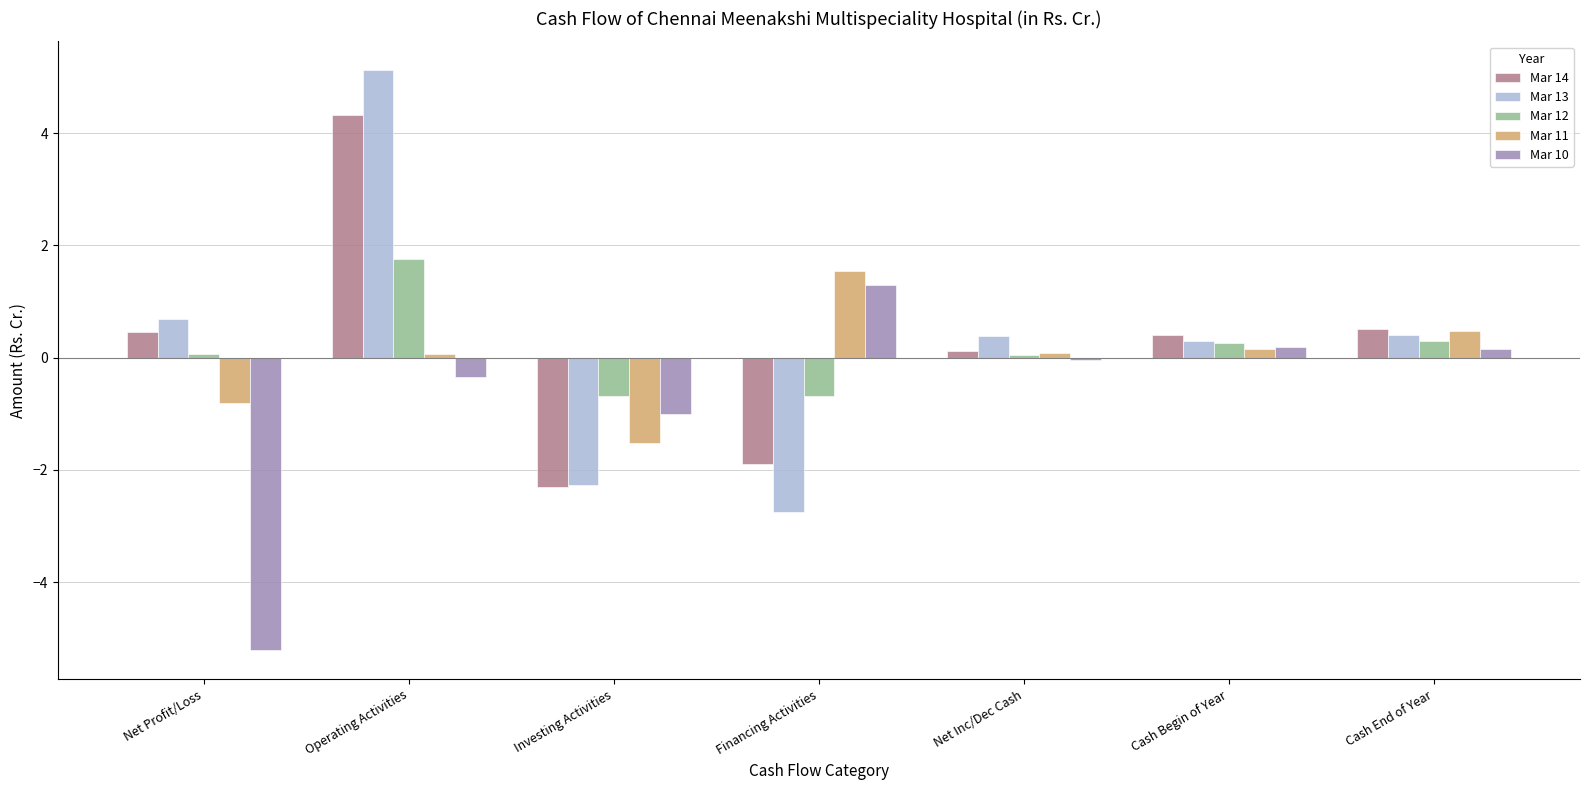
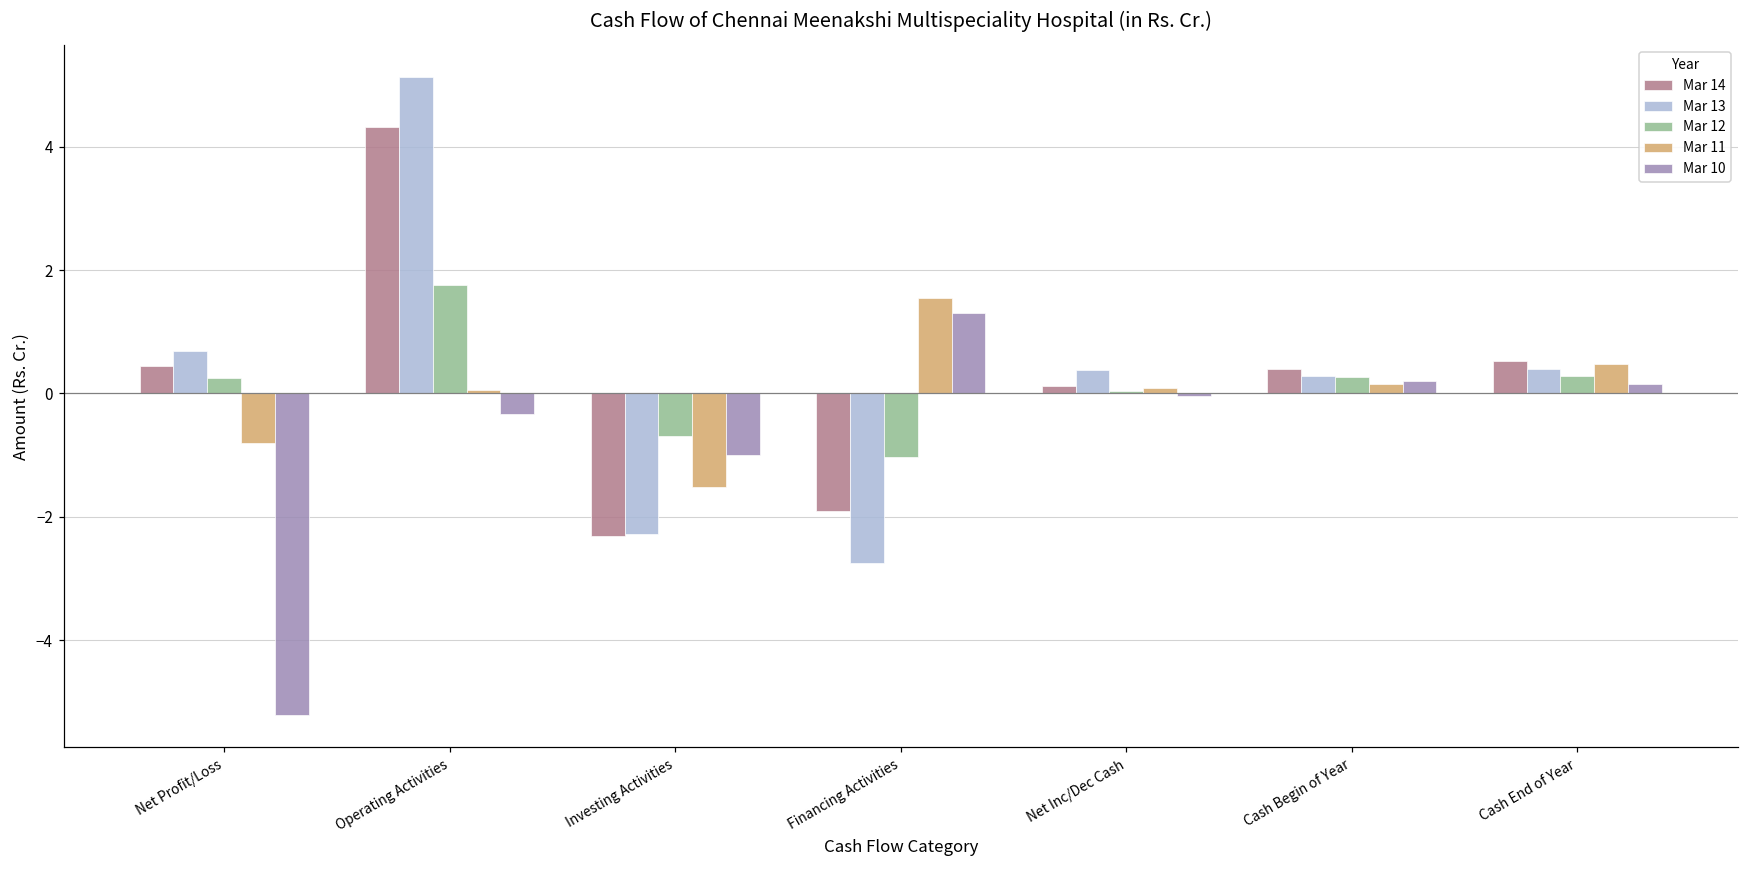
Mar 12, Net Profit/Loss: 0.1 -> 0.3
Mar 12, Financing Activities: -0.7 -> -1.0
